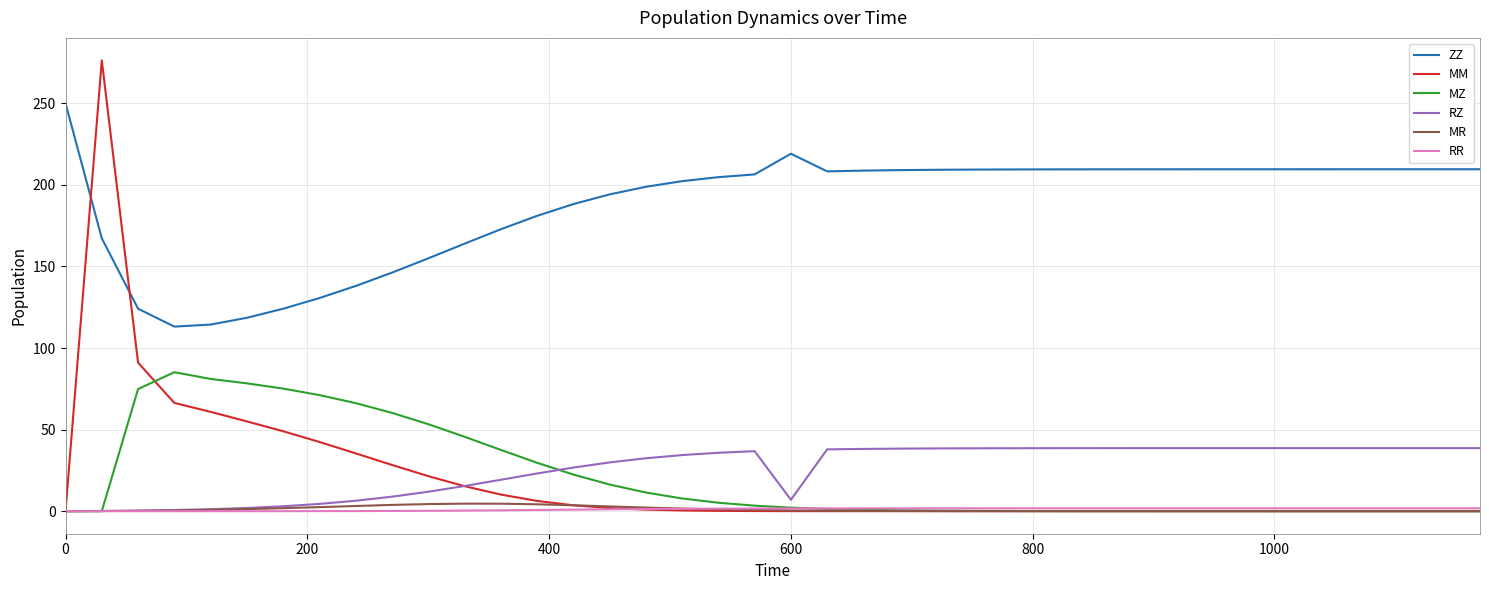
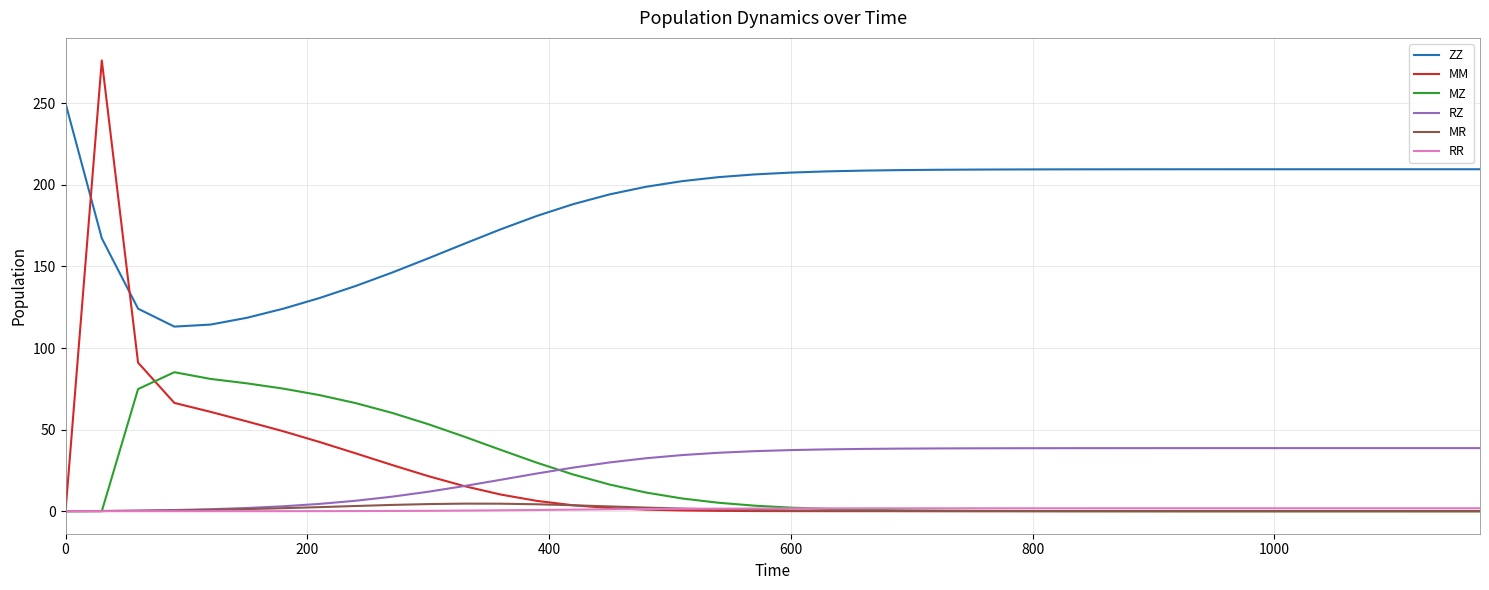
ZZ, 600: 219 -> 208
RZ, 600: 7 -> 37
